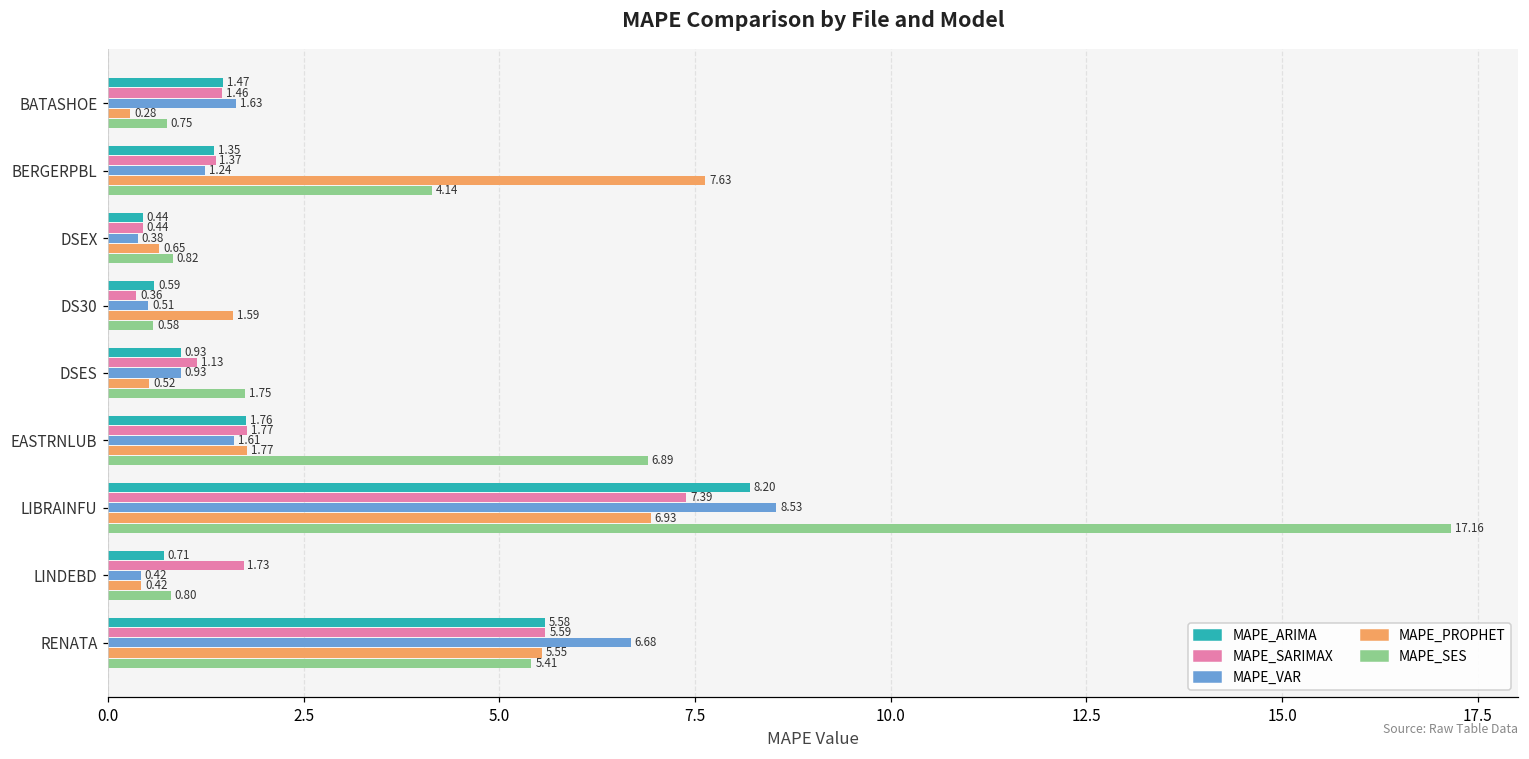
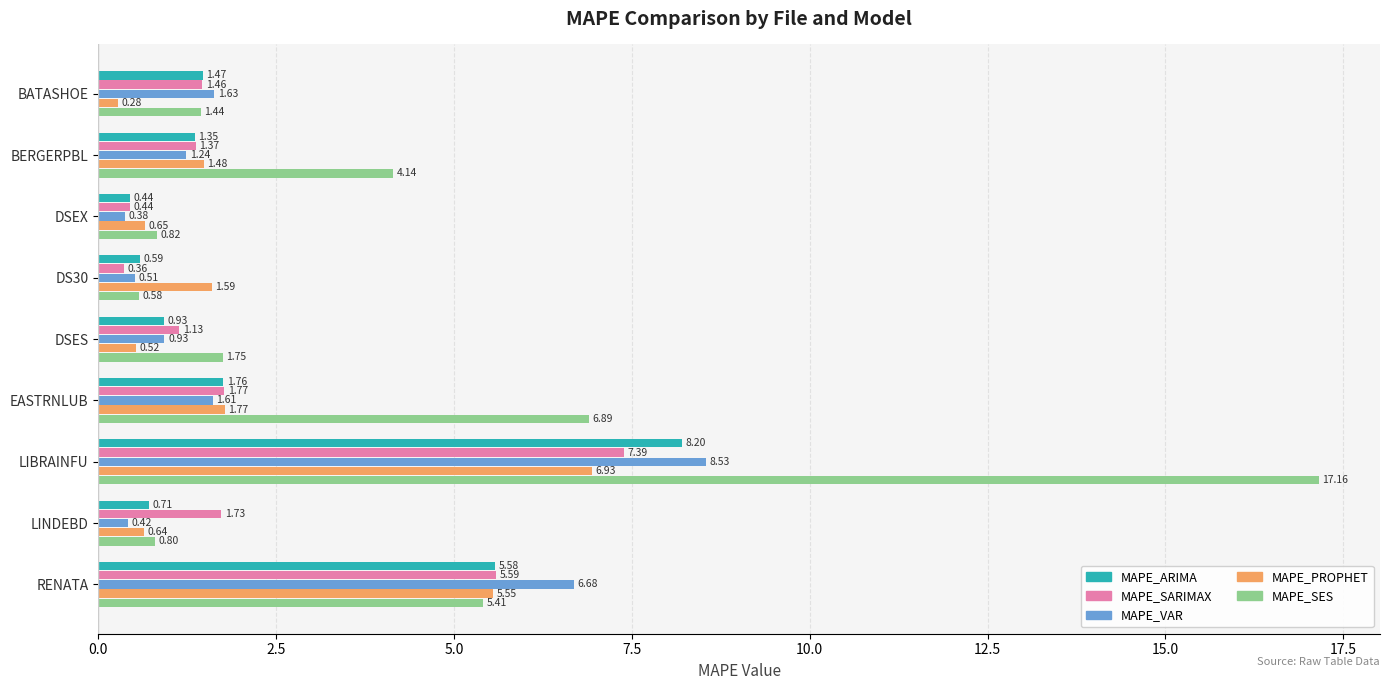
MAPE_SES, BATASHOE: 0.75 -> 1.44
MAPE_PROPHET, BERGERPBL: 7.63 -> 1.48
MAPE_PROPHET, LINDEBD: 0.42 -> 0.64
